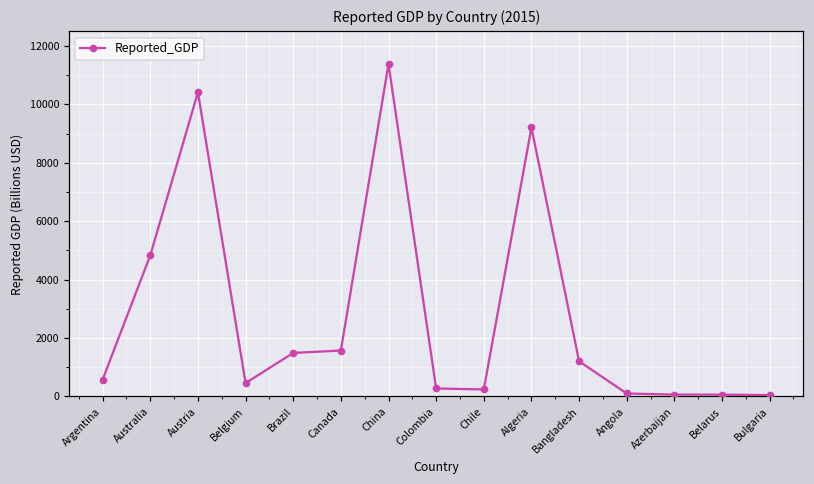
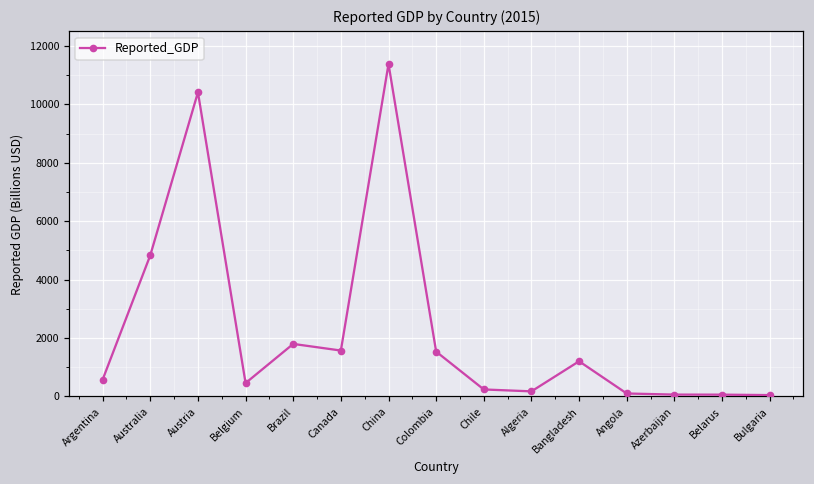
Brazil: 1500 -> 1800
Colombia: 300 -> 1500
Algeria: 9200 -> 200
